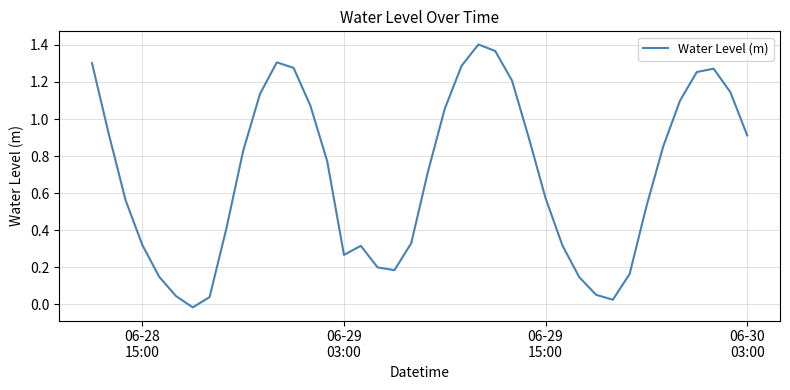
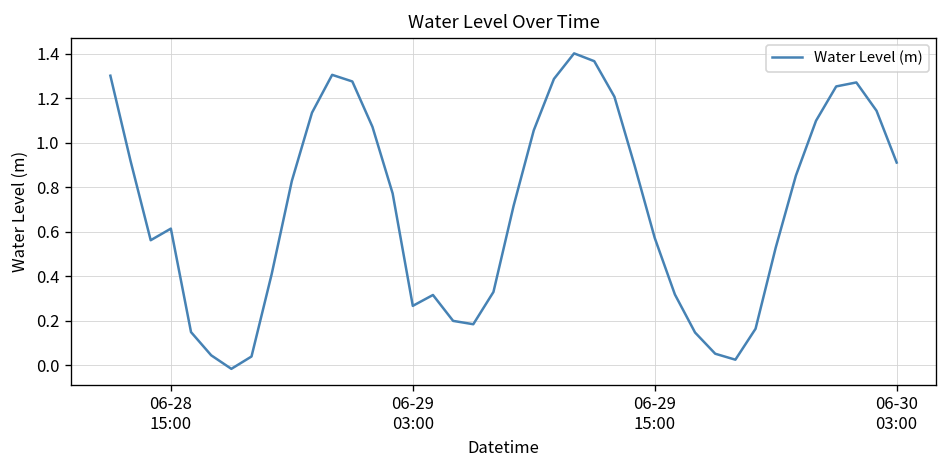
06-28 15:00: 0.32 -> 0.61
